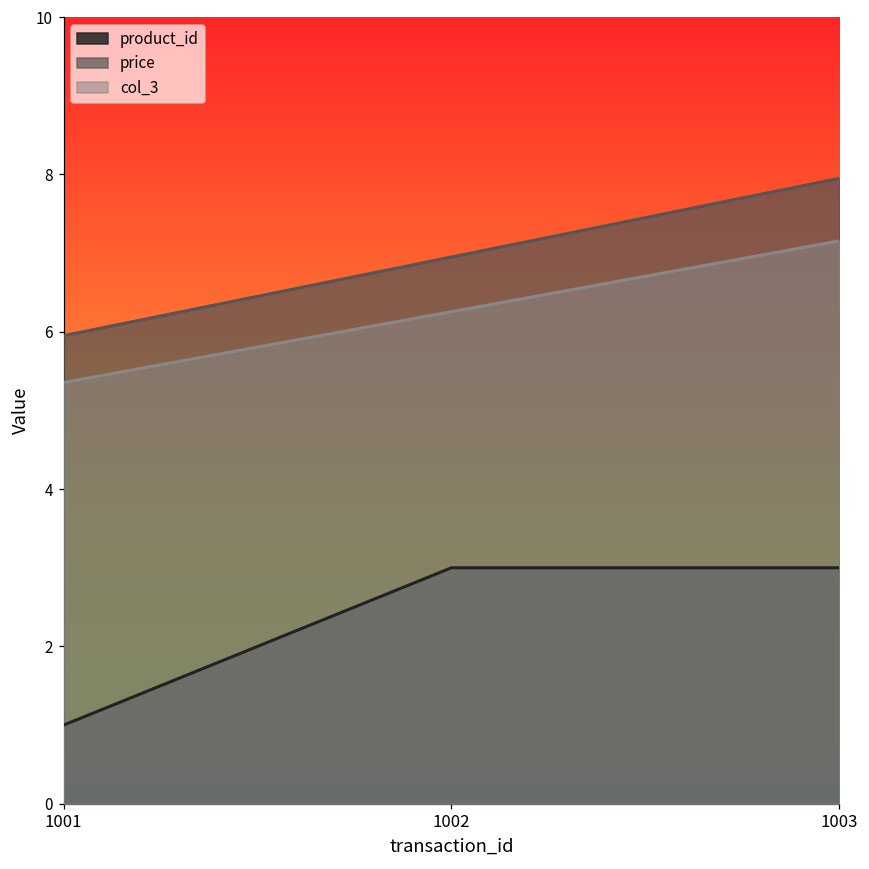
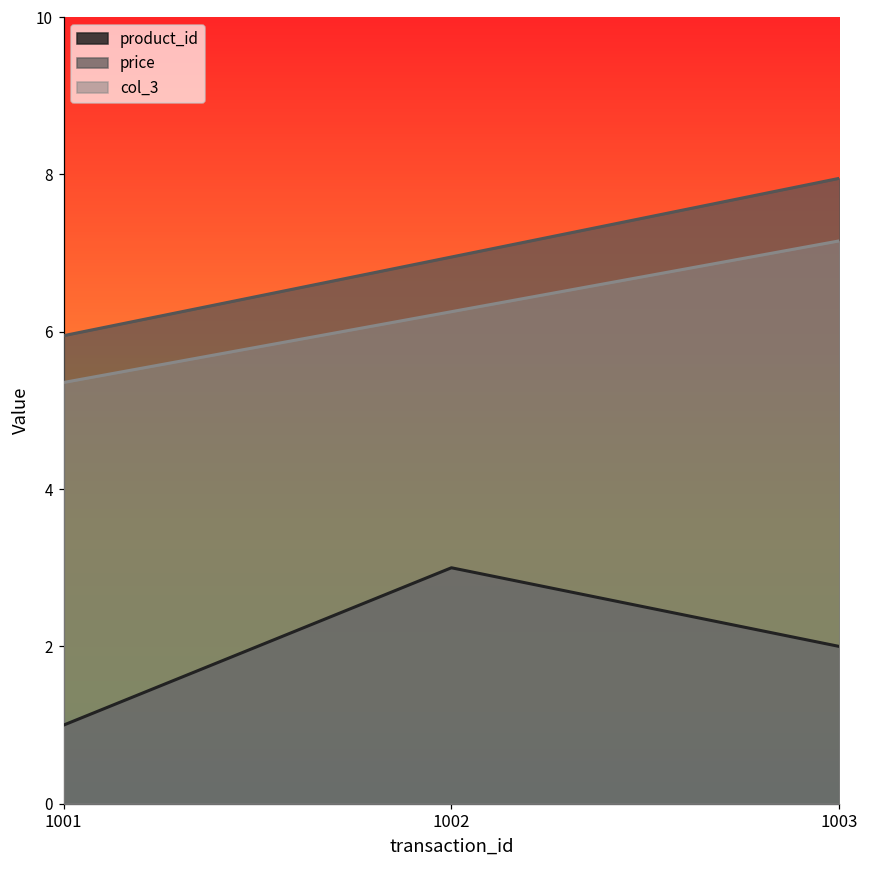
product_id, 1003: 3 -> 2
